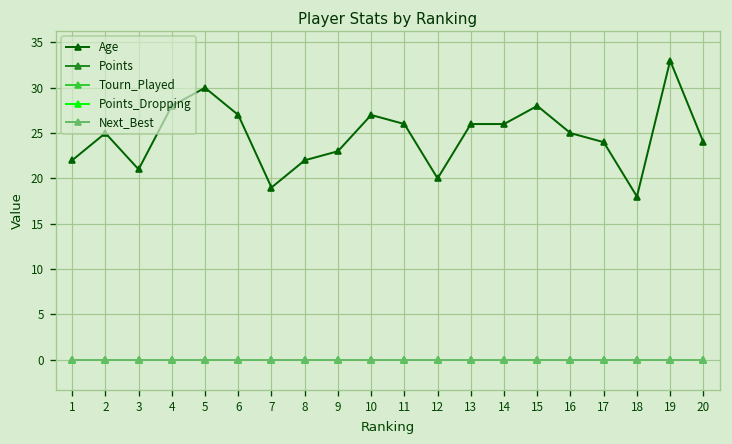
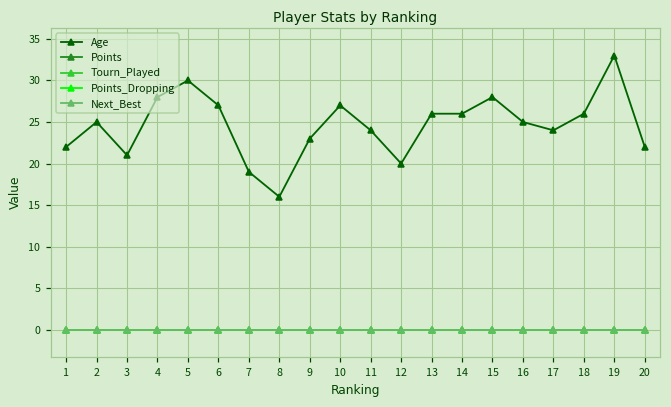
Age, 8: 22 -> 16
Age, 11: 26 -> 24
Age, 18: 18 -> 26
Age, 20: 24 -> 22
